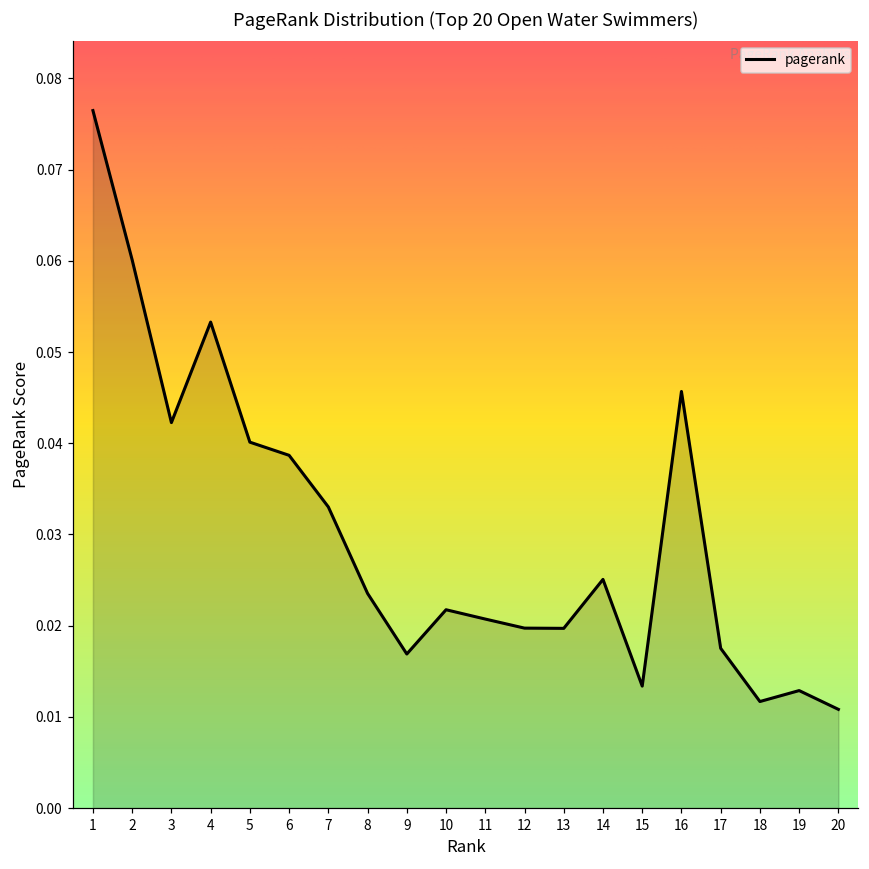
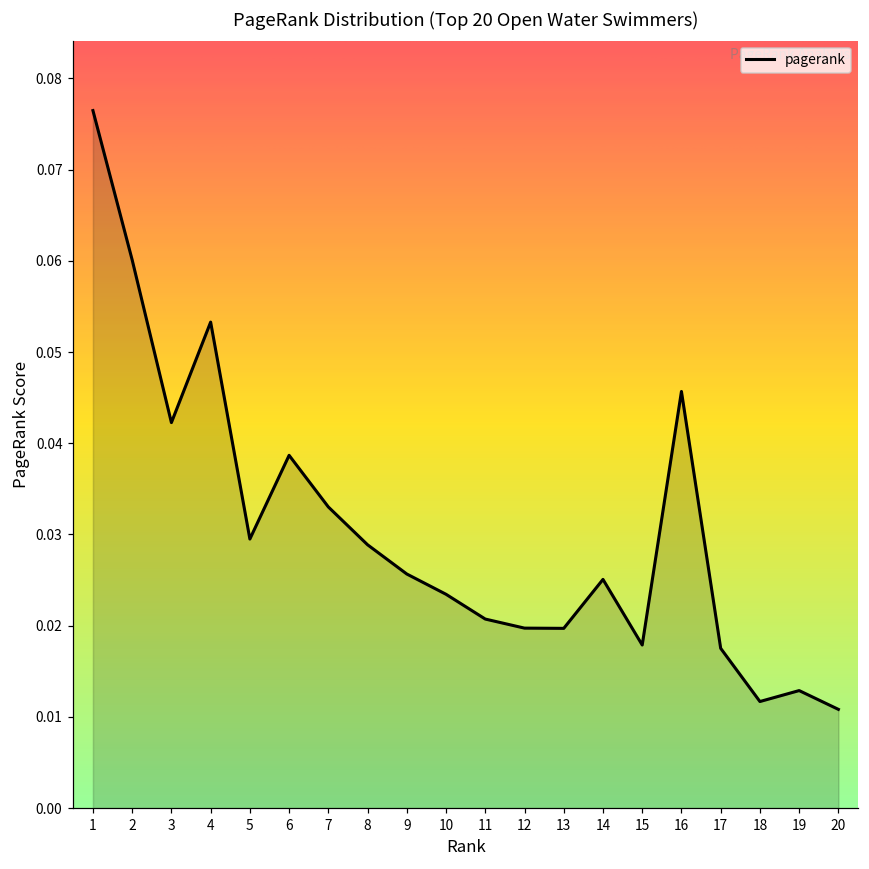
5: 0.040 -> 0.030
8: 0.024 -> 0.029
9: 0.017 -> 0.026
10: 0.022 -> 0.023
15: 0.013 -> 0.018
